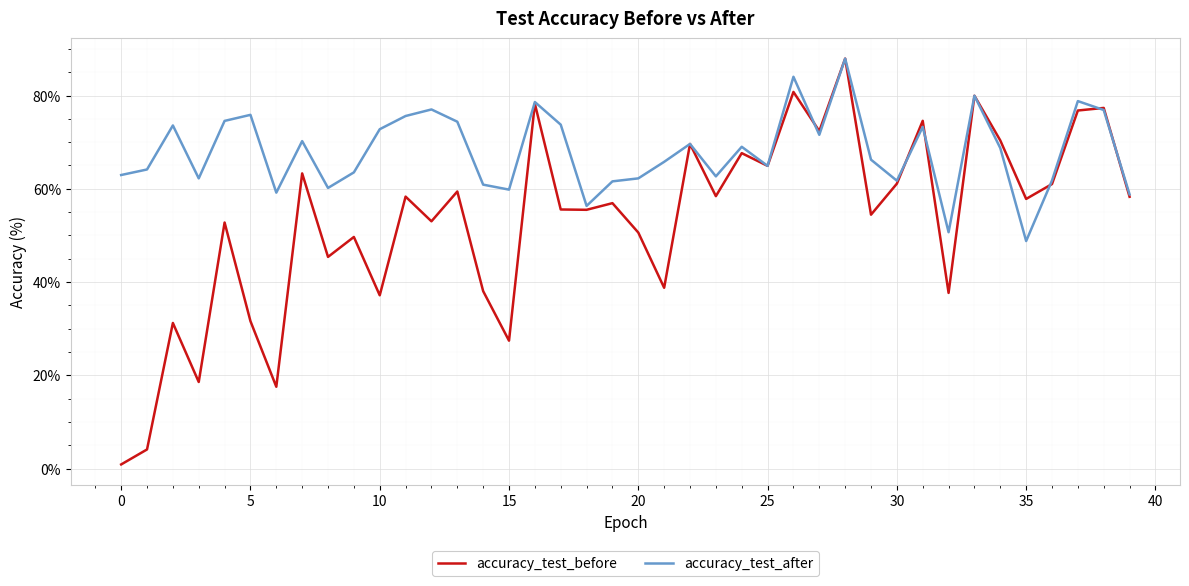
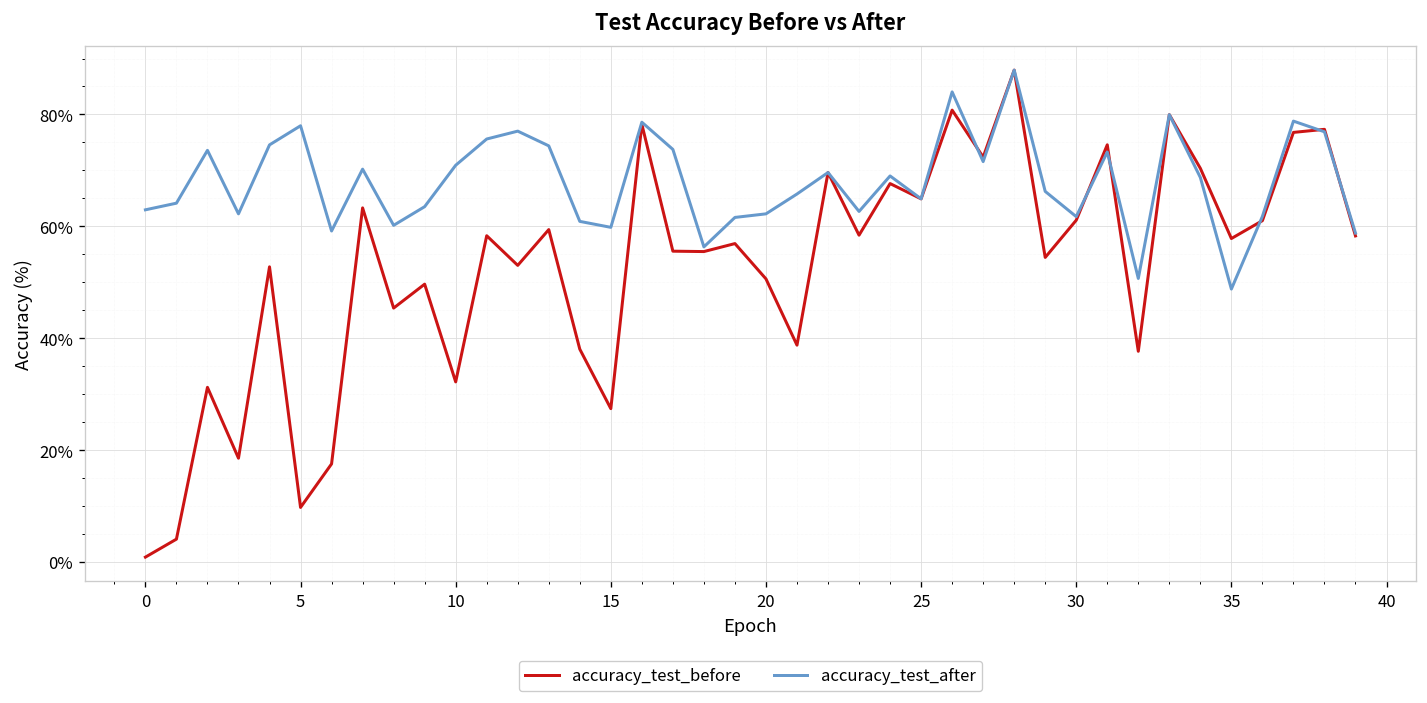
accuracy_test_before, 5: 32% -> 10%
accuracy_test_after, 5: 76% -> 78%
accuracy_test_before, 10: 37% -> 32%
accuracy_test_after, 10: 73% -> 71%
